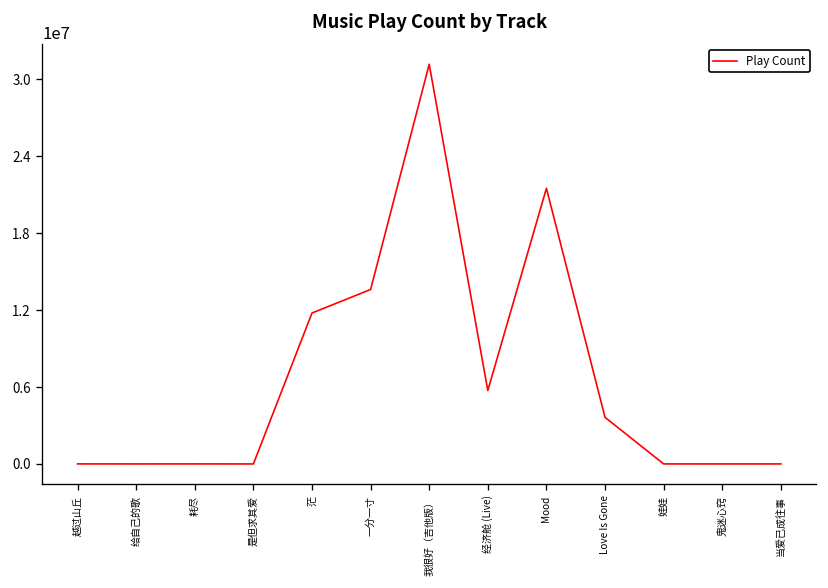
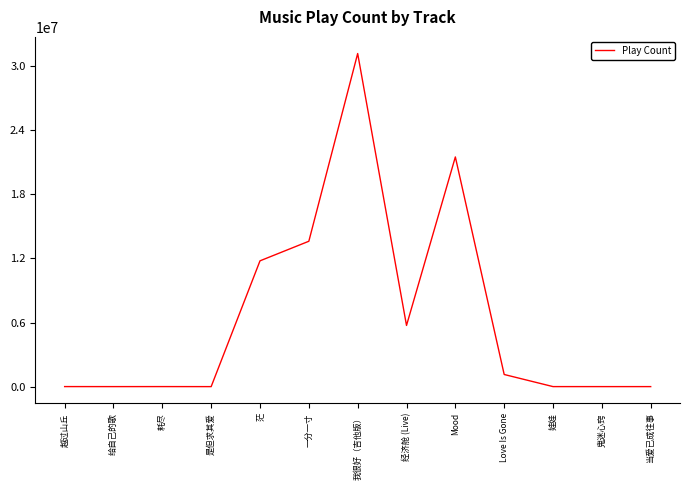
Love Is Gone: 3600000 -> 1100000
